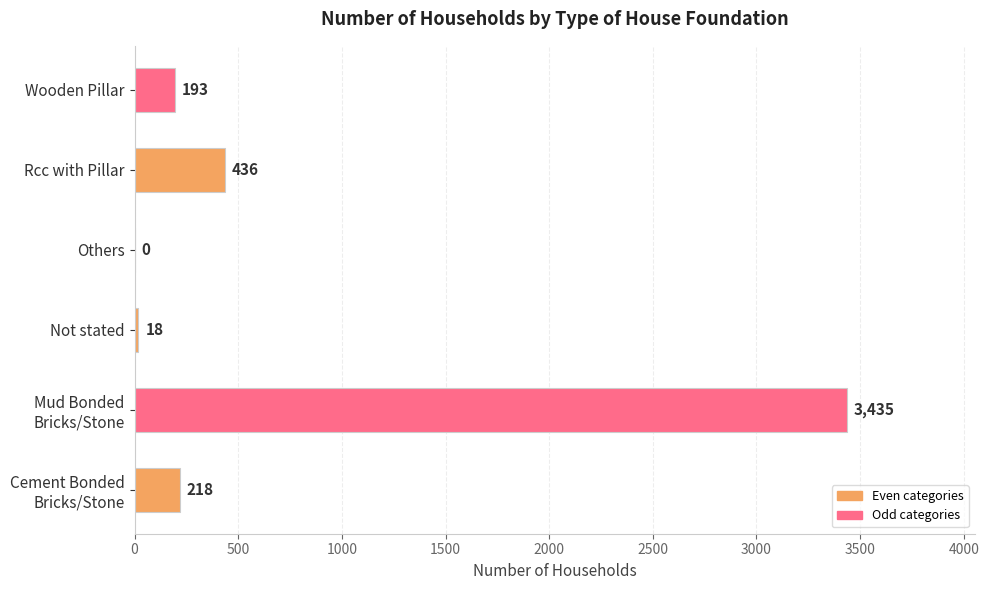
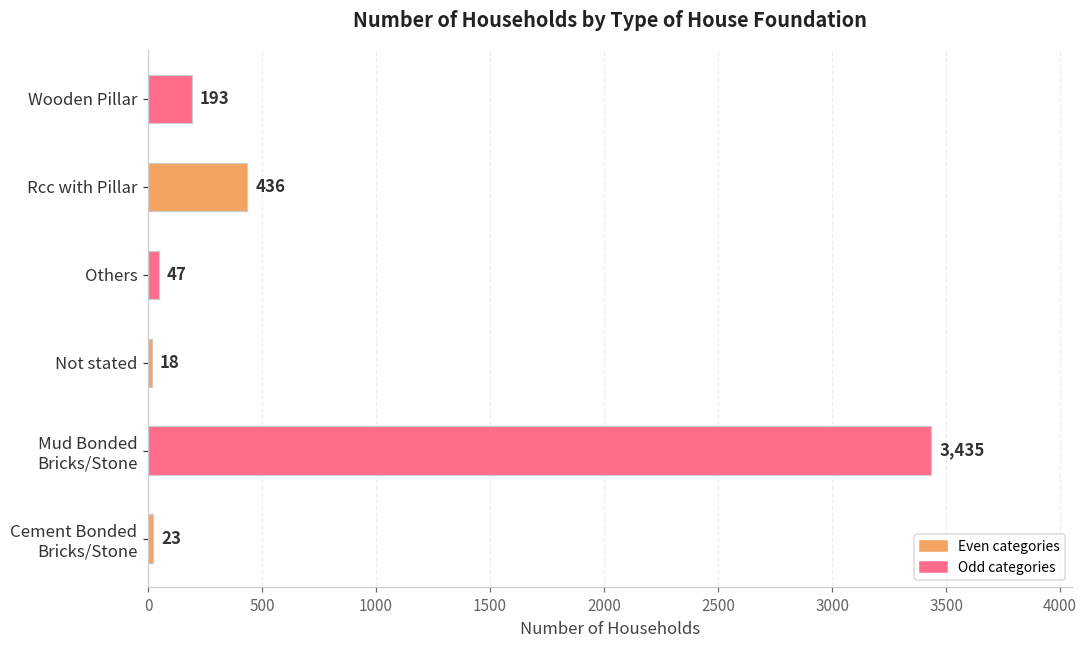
Others: 0 -> 47
Cement Bonded Bricks/Stone: 218 -> 23
